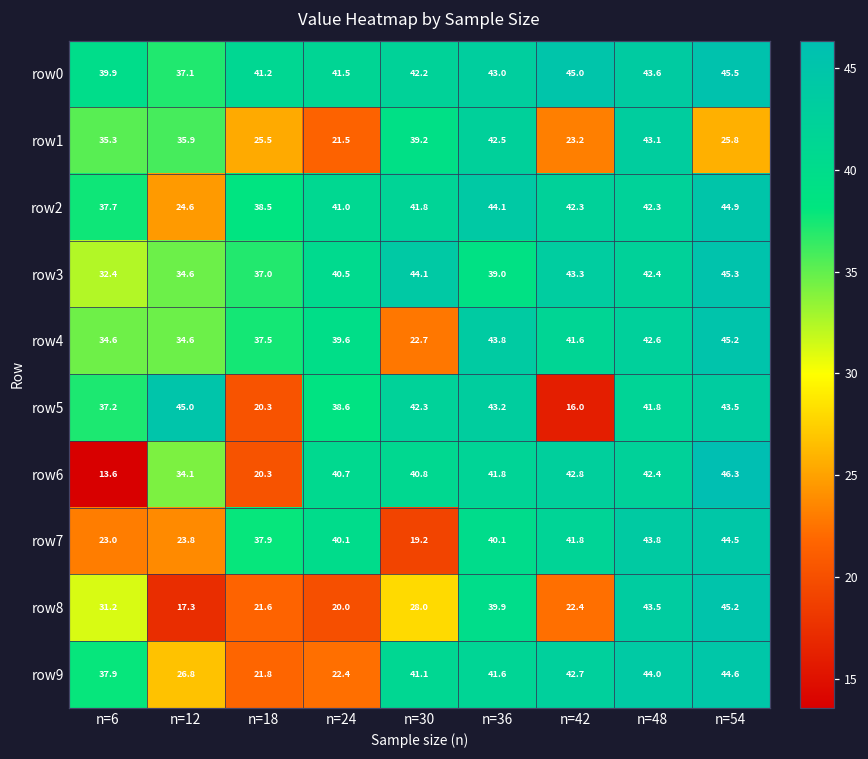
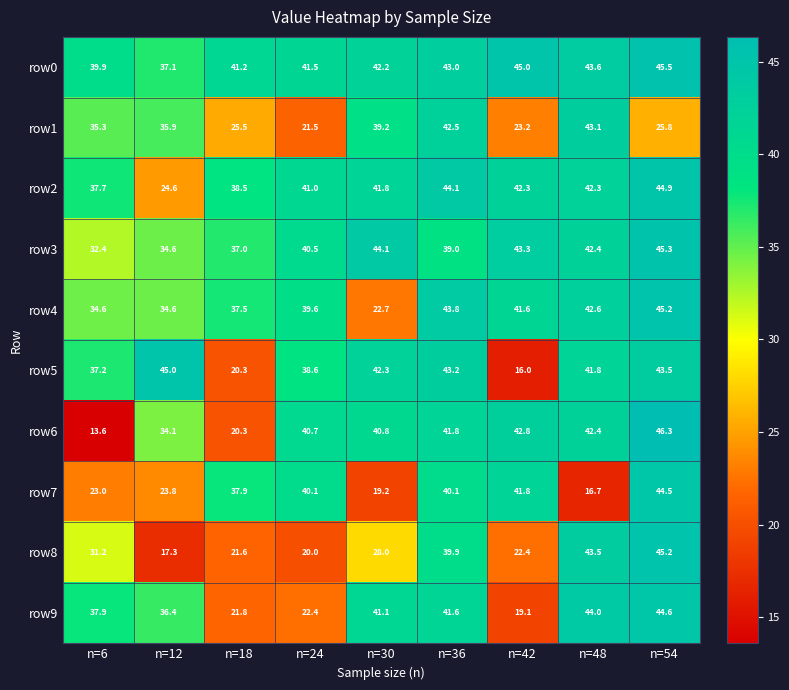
row7, n=48: 43.8 -> 16.7
row9, n=12: 26.8 -> 36.4
row9, n=42: 42.7 -> 19.1
